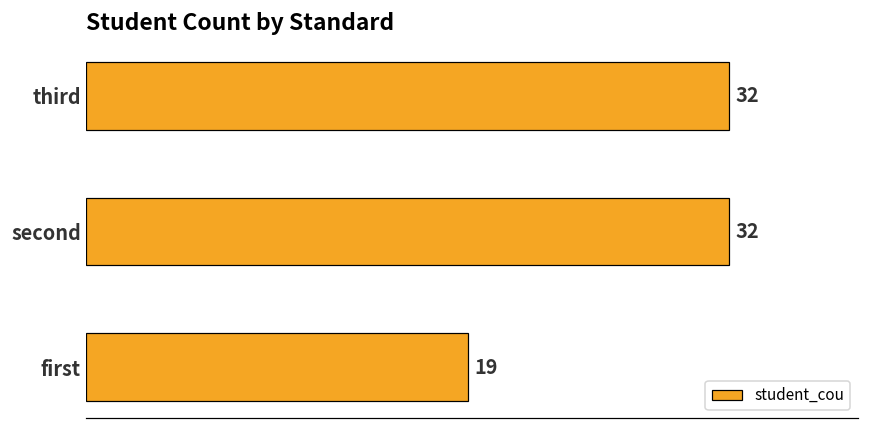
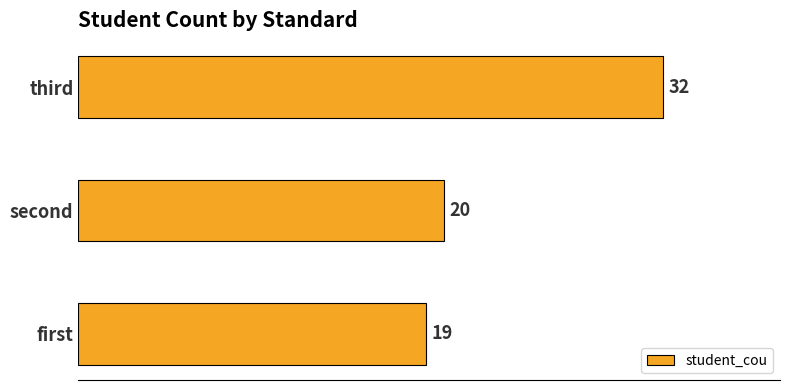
second: 32 -> 20
